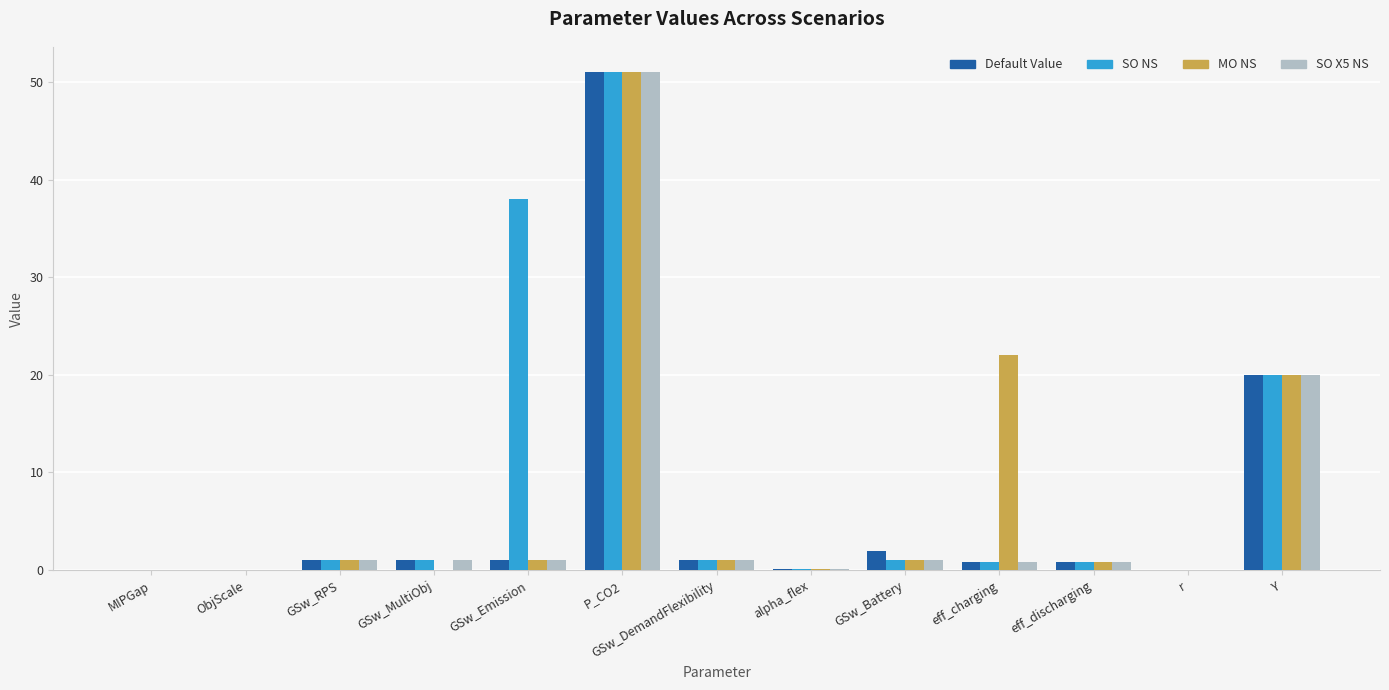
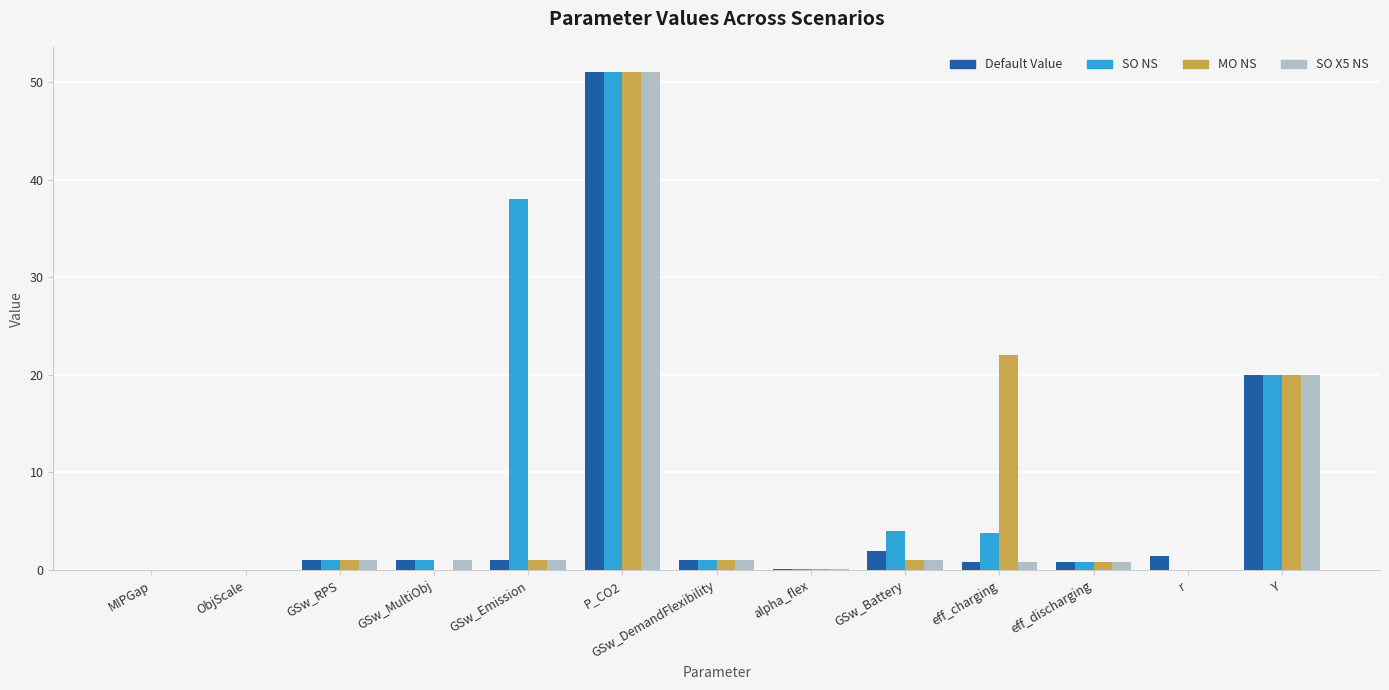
SO NS, GSw_Battery: 1 -> 4
SO NS, eff_charging: 1 -> 4
Default Value, r: 0 -> 1
